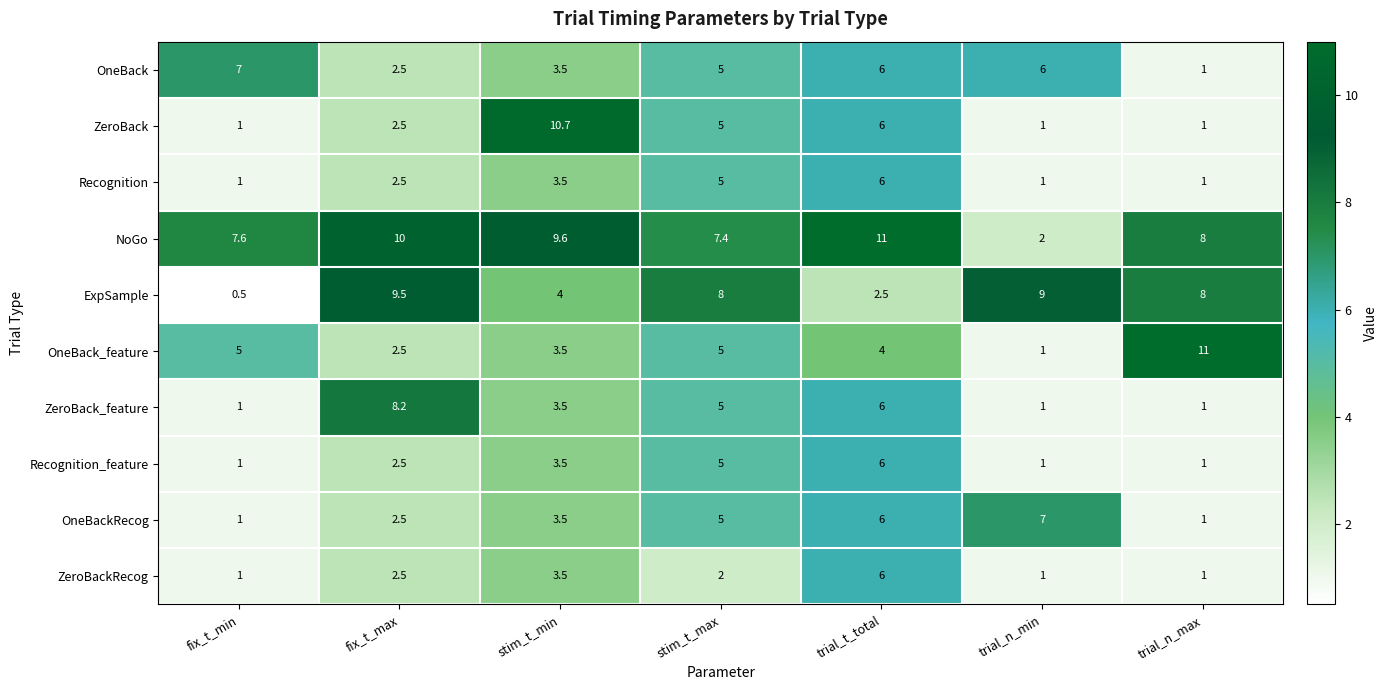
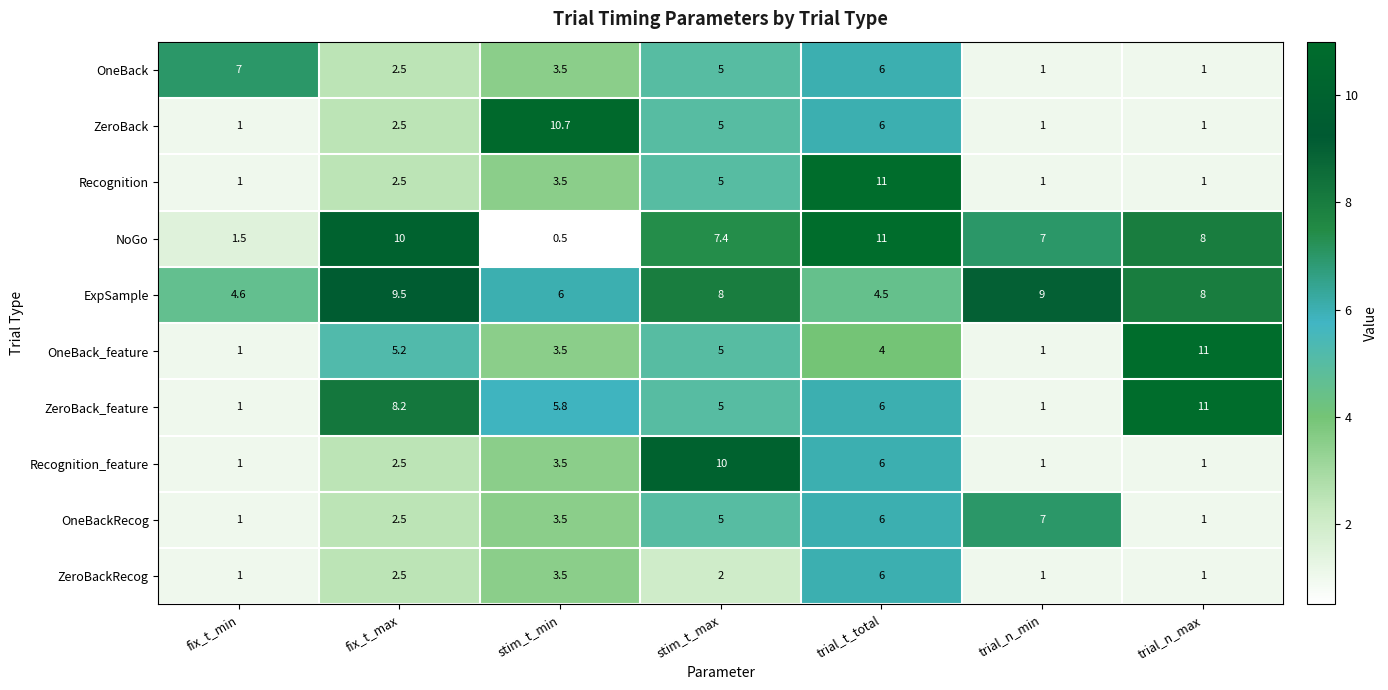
OneBack, trial_n_min: 6 -> 1
Recognition, trial_t_total: 6 -> 11
NoGo, fix_t_min: 7.6 -> 1.5
NoGo, stim_t_min: 9.6 -> 0.5
NoGo, trial_n_min: 2 -> 7
ExpSample, fix_t_min: 0.5 -> 4.6
ExpSample, stim_t_min: 4 -> 6
ExpSample, trial_t_total: 2.5 -> 4.5
OneBack_feature, fix_t_min: 5 -> 1
OneBack_feature, fix_t_max: 2.5 -> 5.2
ZeroBack_feature, stim_t_min: 3.5 -> 5.8
ZeroBack_feature, trial_n_max: 1 -> 11
Recognition_feature, stim_t_max: 5 -> 10
